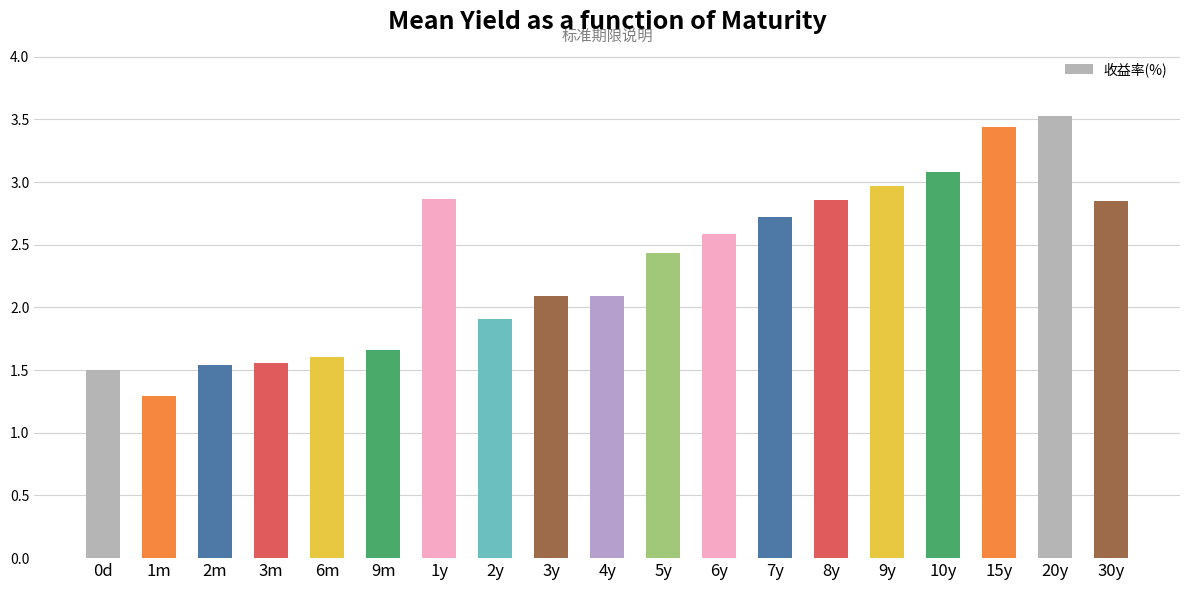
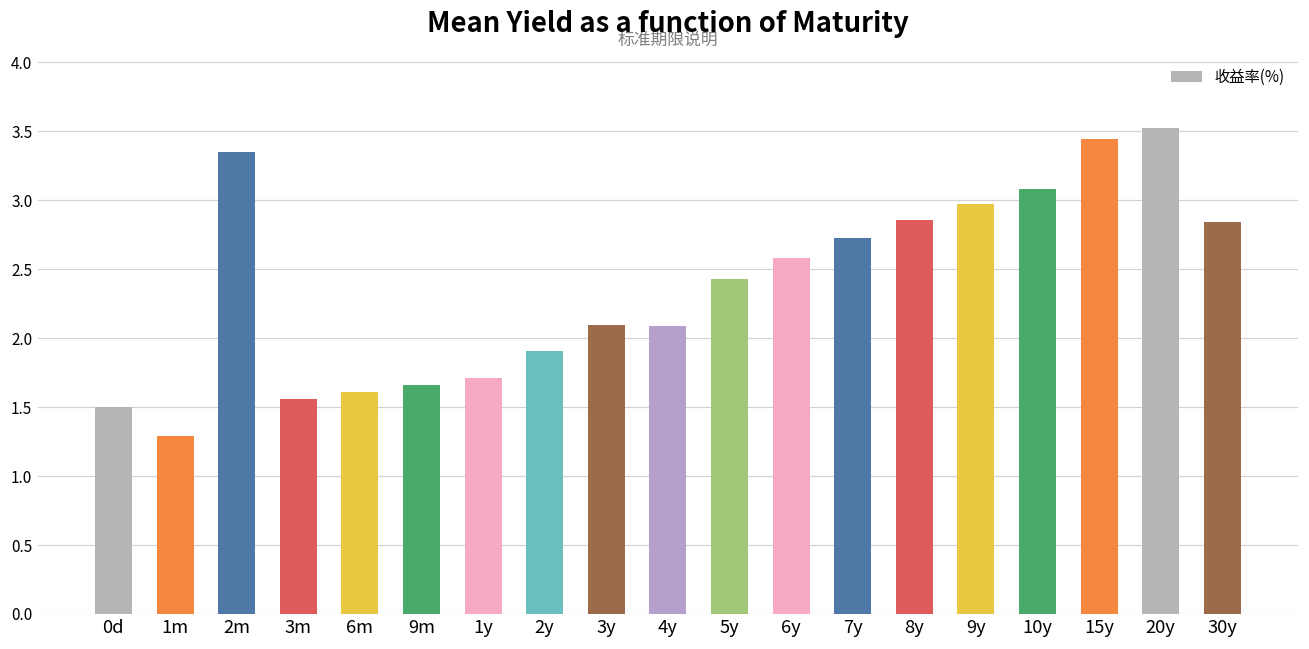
2m: 1.54 -> 3.35
1y: 2.87 -> 1.71
